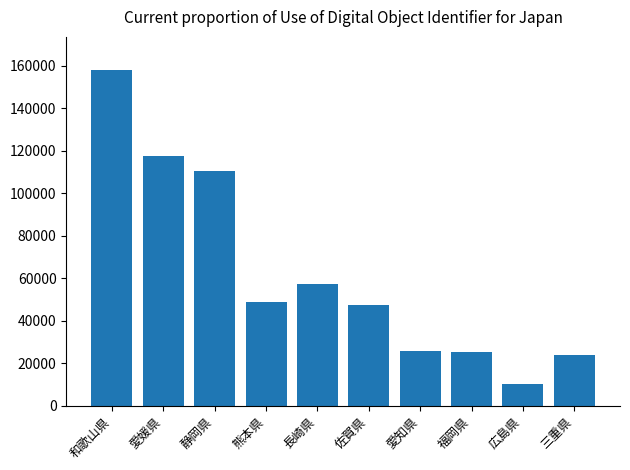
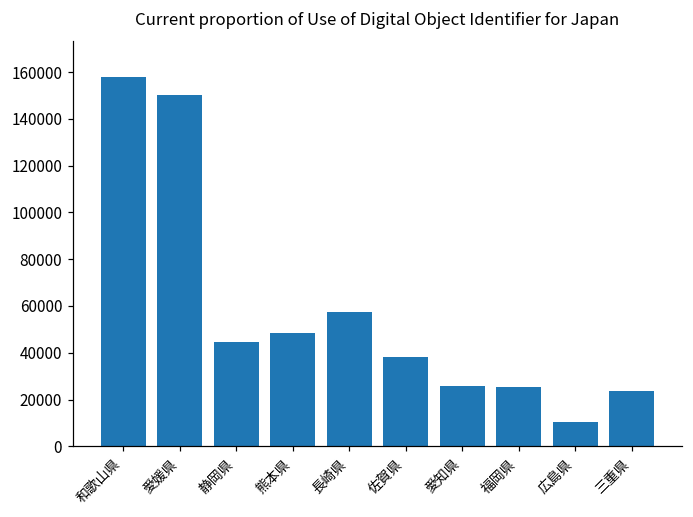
愛媛県: 117000 -> 150000
静岡県: 110000 -> 44000
佐賀県: 48000 -> 38000
